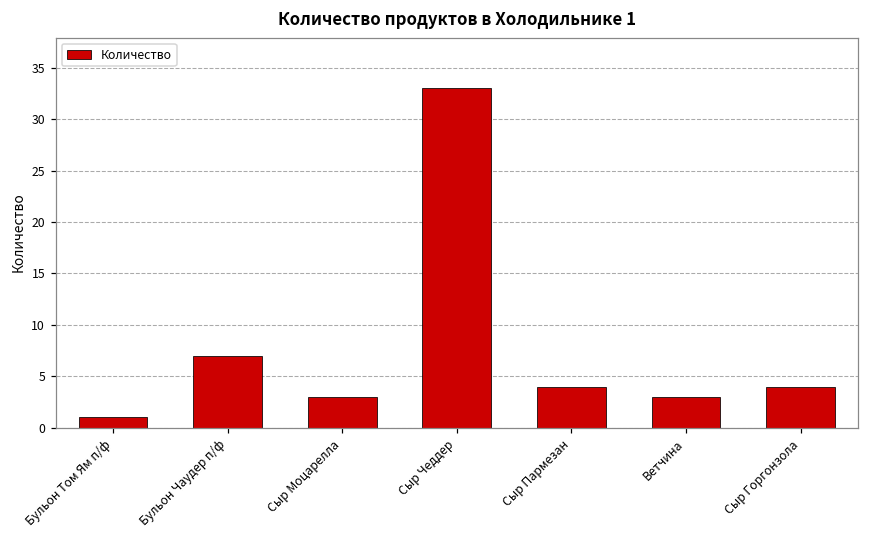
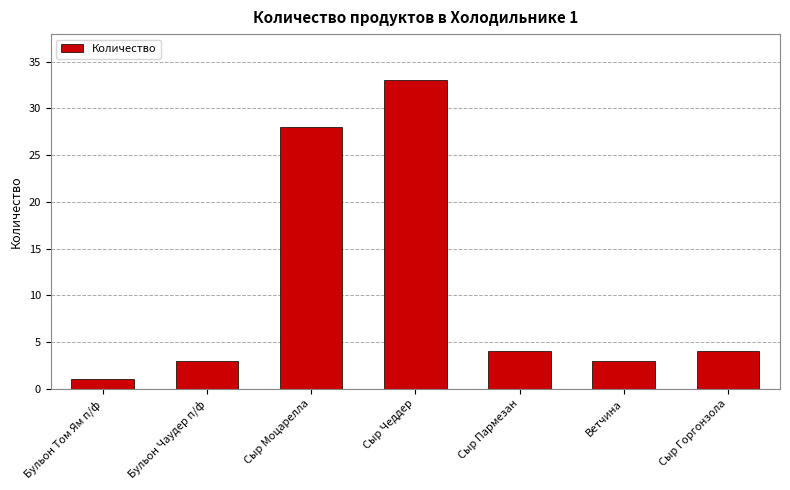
Бульон Чаудер п/ф: 7 -> 3
Сыр Моцарелла: 3 -> 28
